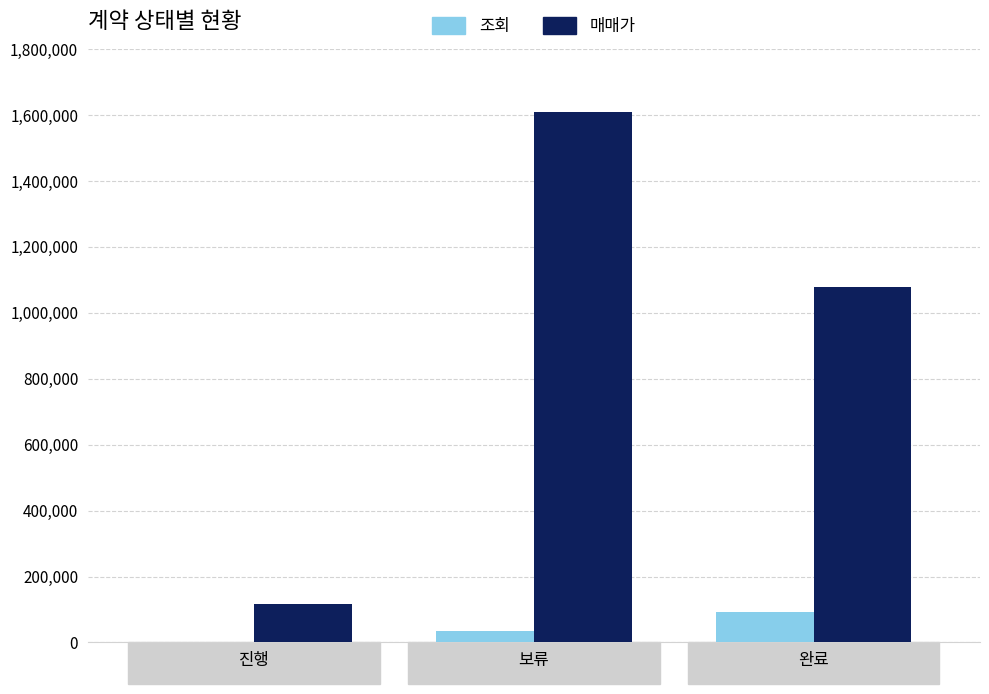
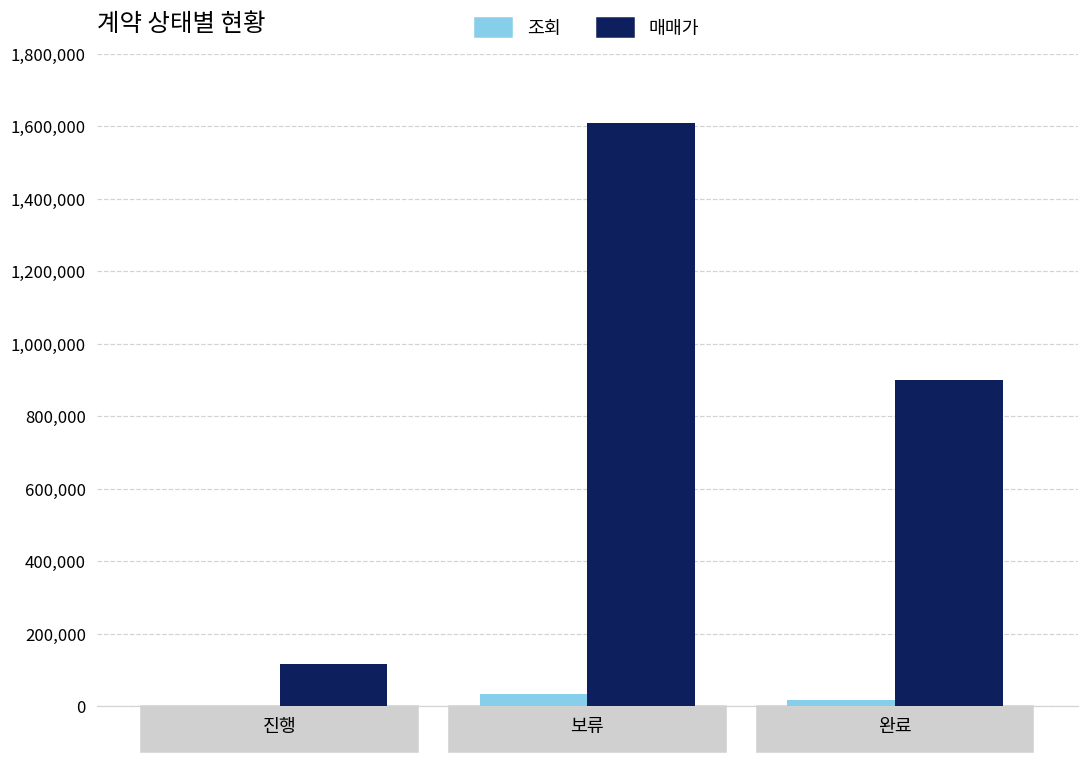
조회, 완료: 90,000 -> 20,000
매매가, 완료: 1,080,000 -> 900,000
